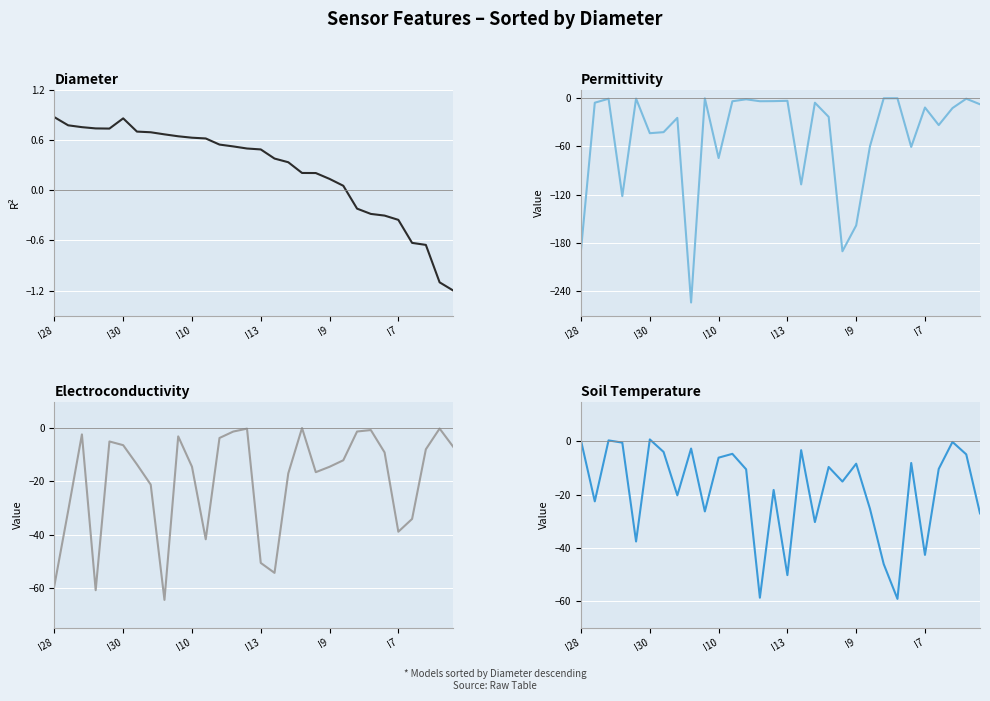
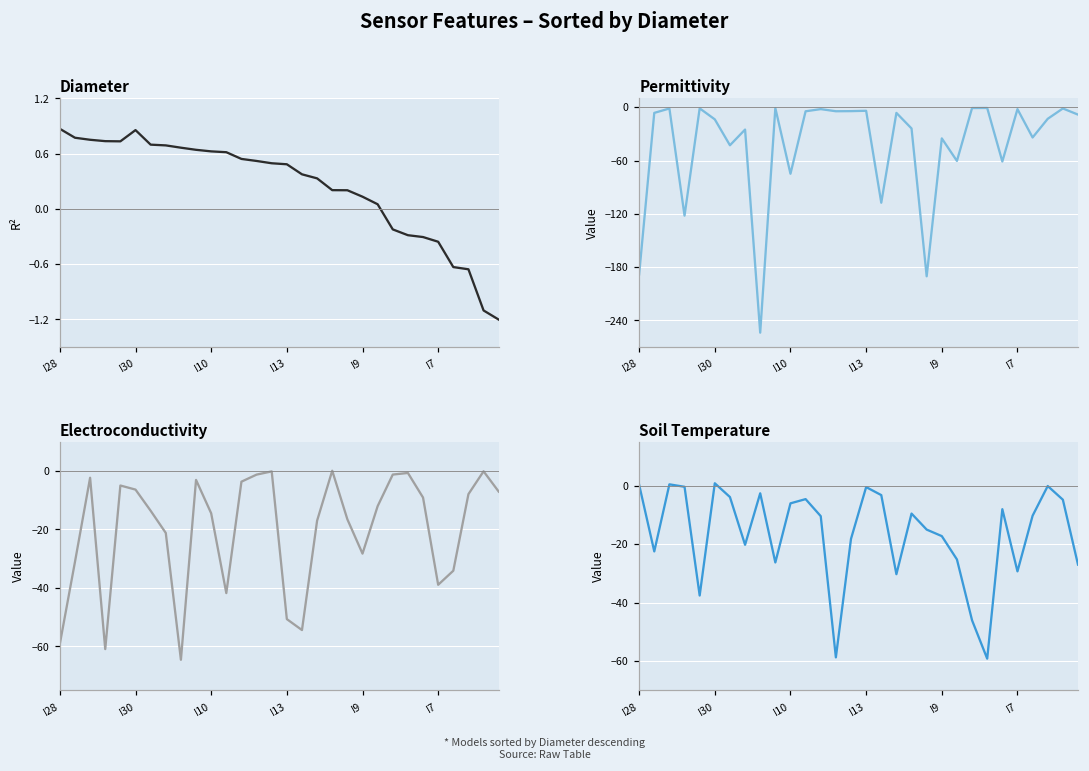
Permittivity, I30: -40 -> -10
Permittivity, I9: -160 -> -40
Permittivity, I7: -10 -> 0
Electroconductivity, I9: -15 -> -28
Soil Temperature, I13: -50 -> -1
Soil Temperature, I9: -8 -> -17
Soil Temperature, I7: -43 -> -29
